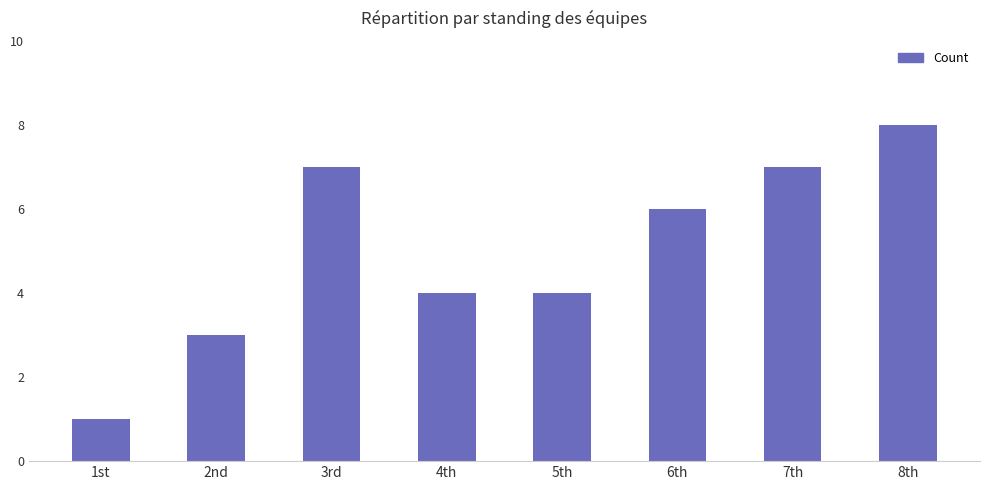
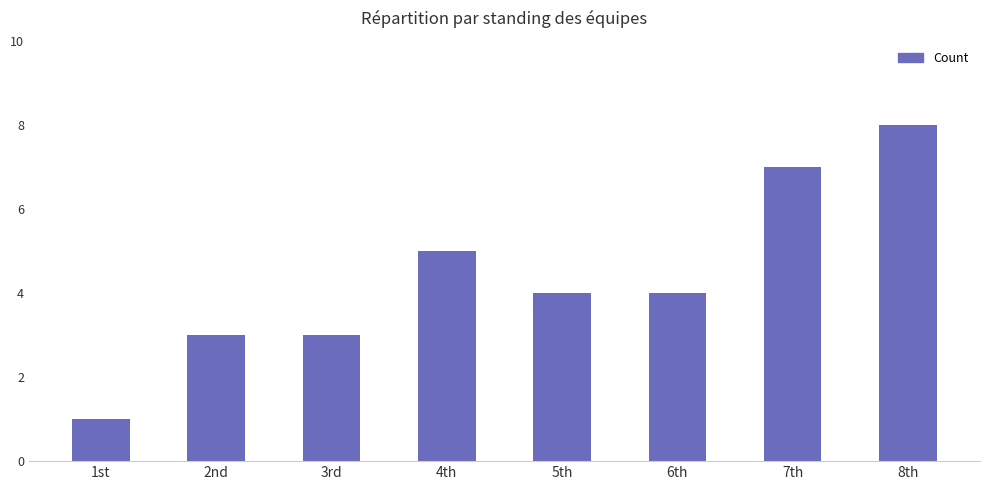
3rd: 7 -> 3
4th: 4 -> 5
6th: 6 -> 4
